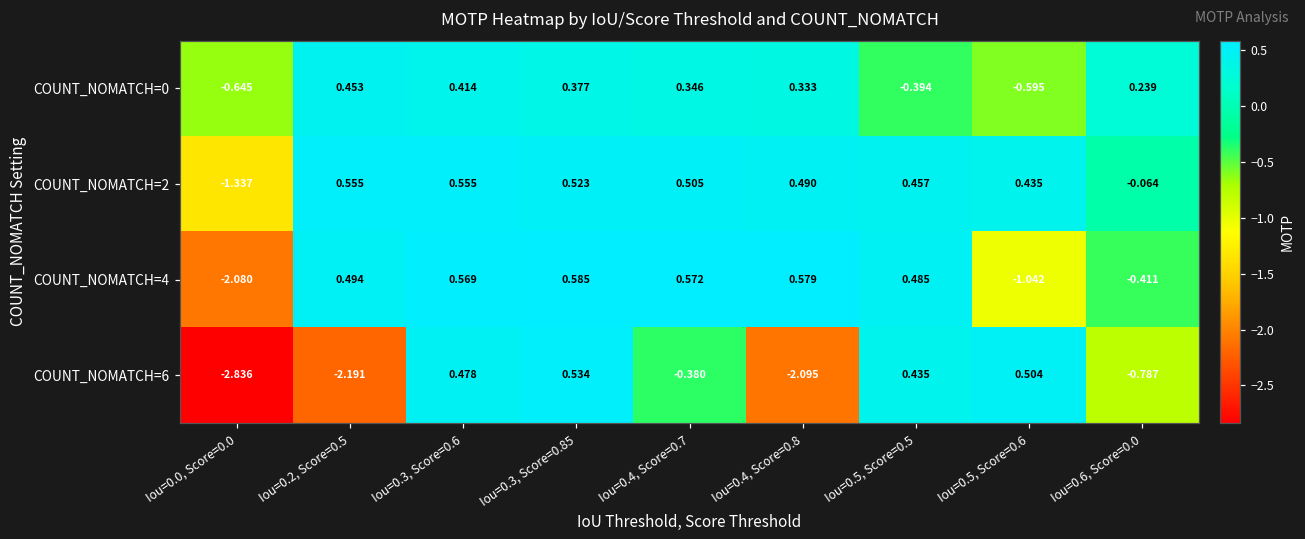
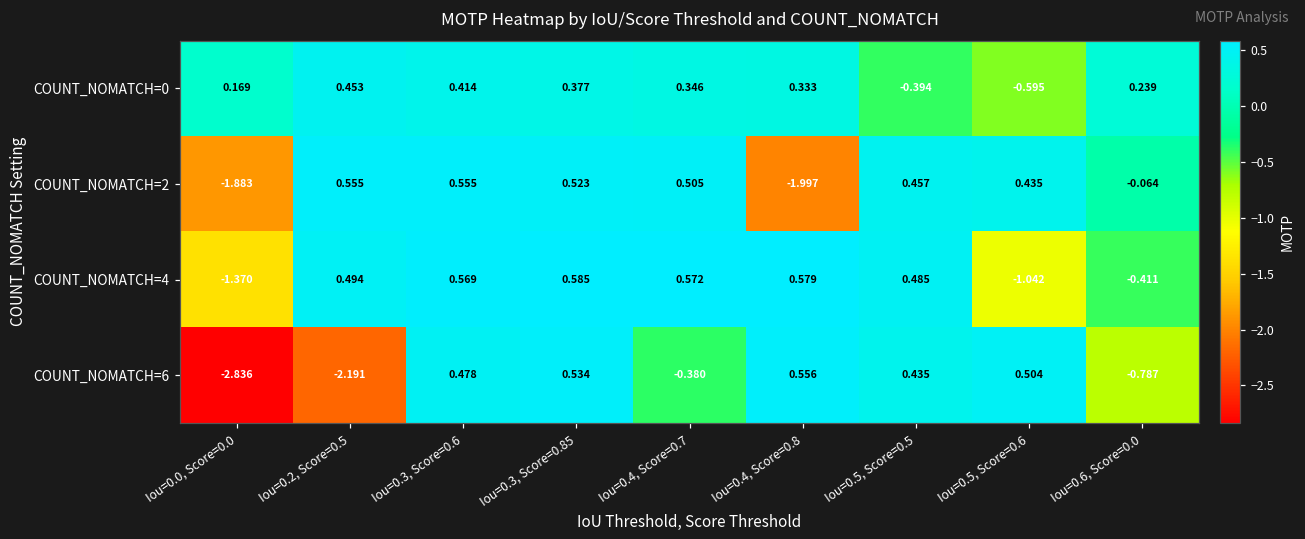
COUNT_NOMATCH=0, Iou=0.0, Score=0.0: -0.645 -> 0.169
COUNT_NOMATCH=2, Iou=0.0, Score=0.0: -1.337 -> -1.883
COUNT_NOMATCH=2, Iou=0.4, Score=0.8: 0.490 -> -1.997
COUNT_NOMATCH=4, Iou=0.0, Score=0.0: -2.080 -> -1.370
COUNT_NOMATCH=6, Iou=0.4, Score=0.8: -2.095 -> 0.556
